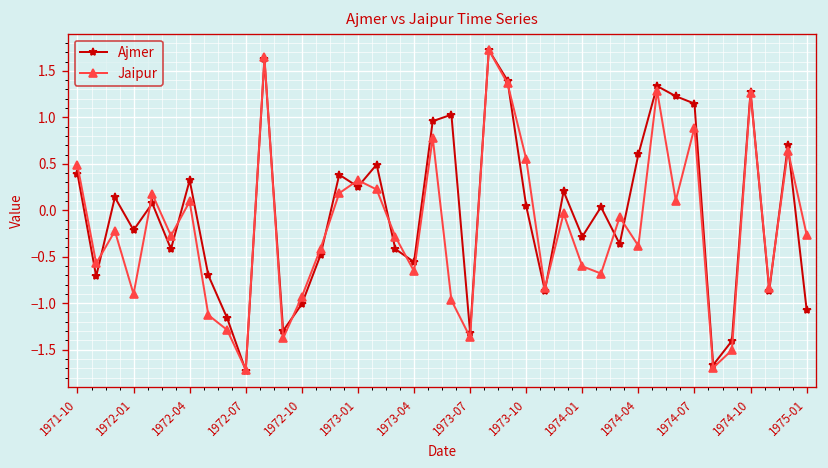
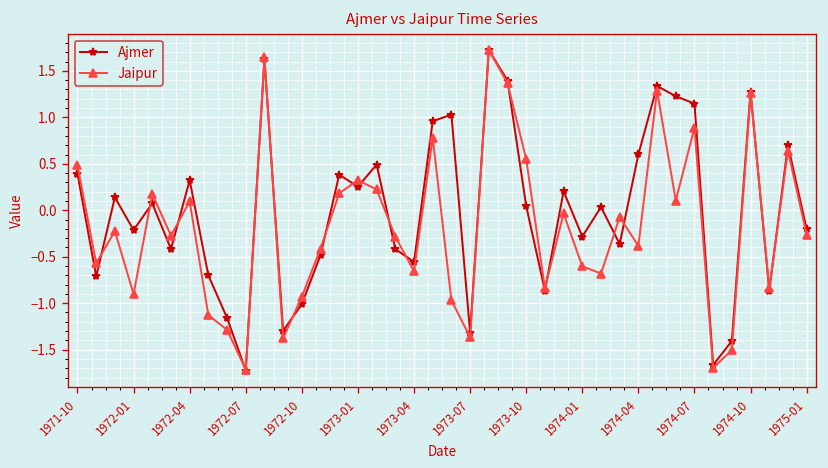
Ajmer, 1975-01: -1.1 -> -0.2
